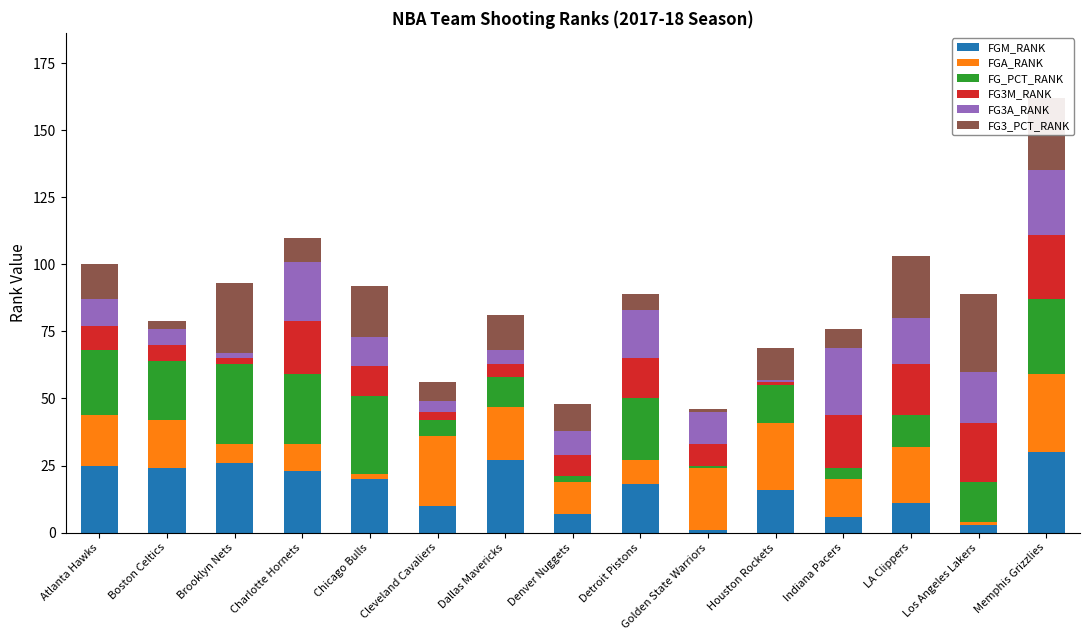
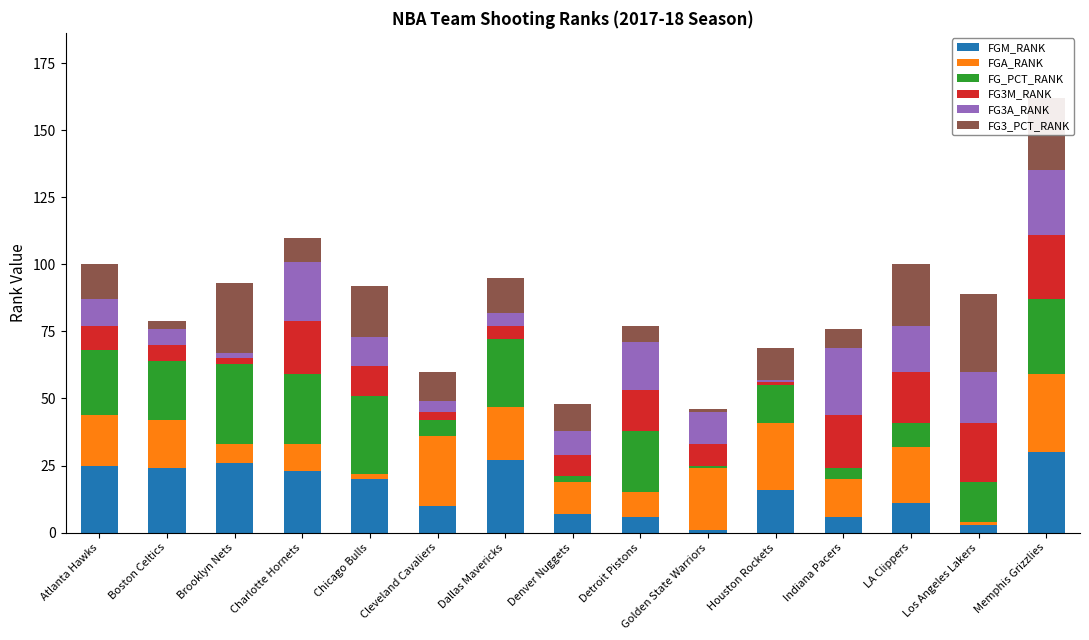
FG3_PCT_RANK, Cleveland Cavaliers: 7 -> 11
FG_PCT_RANK, Dallas Mavericks: 11 -> 25
FGM_RANK, Detroit Pistons: 18 -> 6
FG_PCT_RANK, LA Clippers: 12 -> 9
